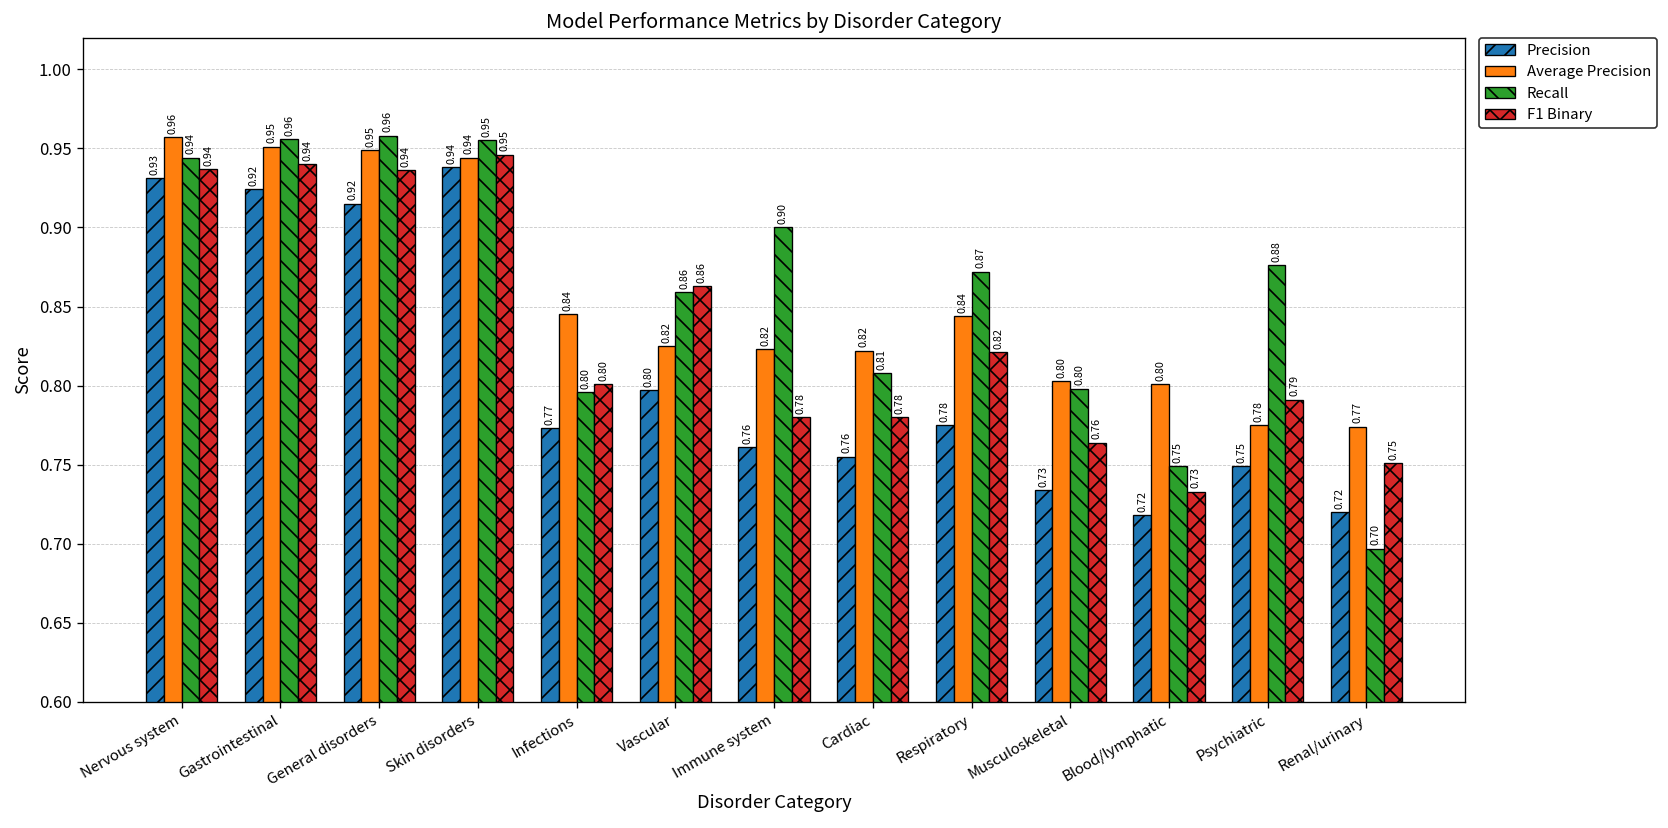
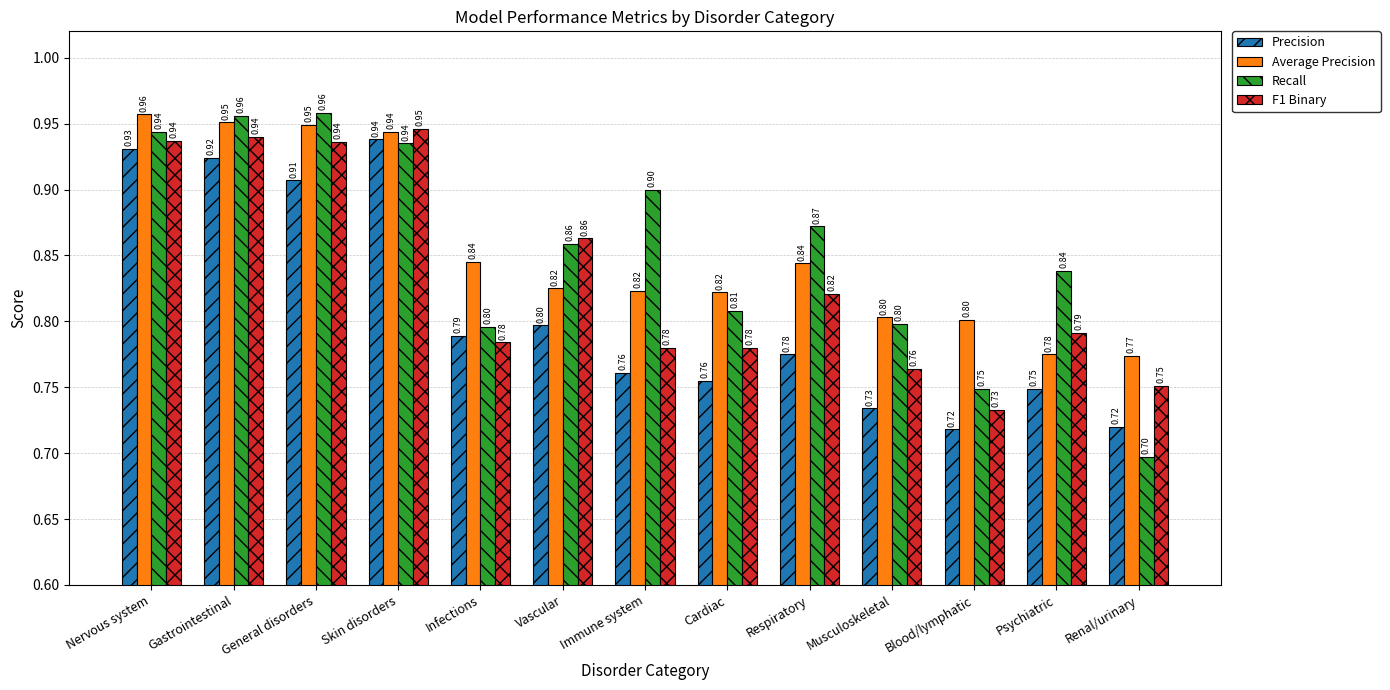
Precision, General disorders: 0.92 -> 0.91
Recall, Skin disorders: 0.95 -> 0.94
Precision, Infections: 0.77 -> 0.79
F1 Binary, Infections: 0.80 -> 0.78
Recall, Psychiatric: 0.88 -> 0.84
